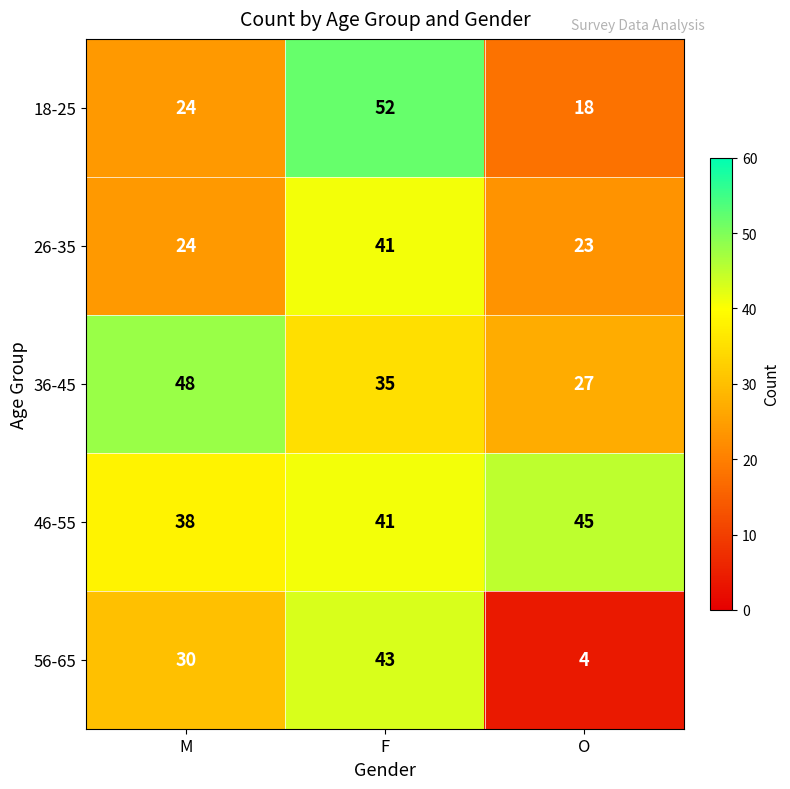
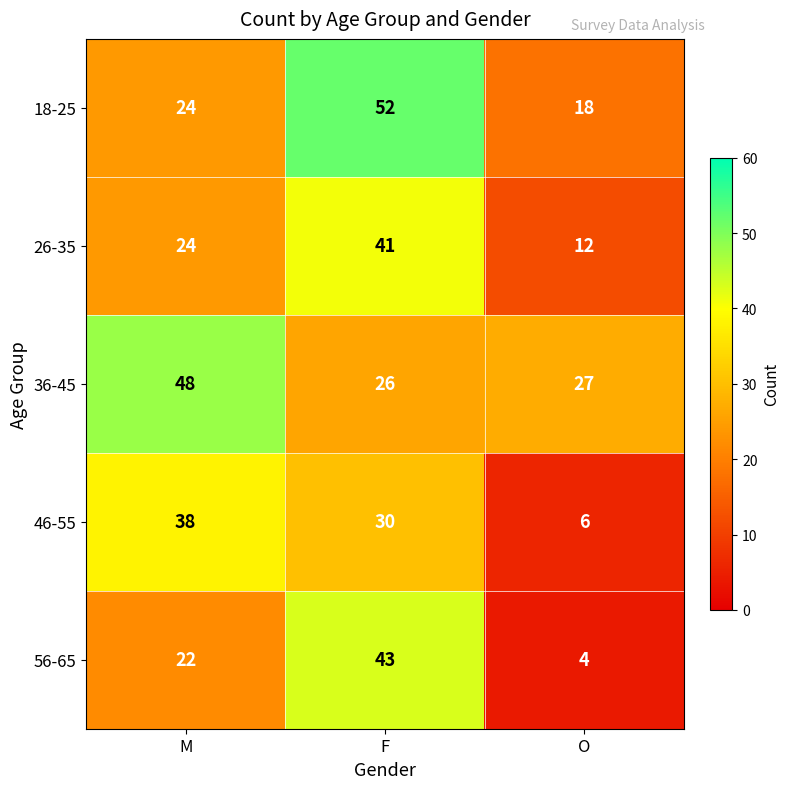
26-35, O: 23 -> 12
36-45, F: 35 -> 26
46-55, F: 41 -> 30
46-55, O: 45 -> 6
56-65, M: 30 -> 22
